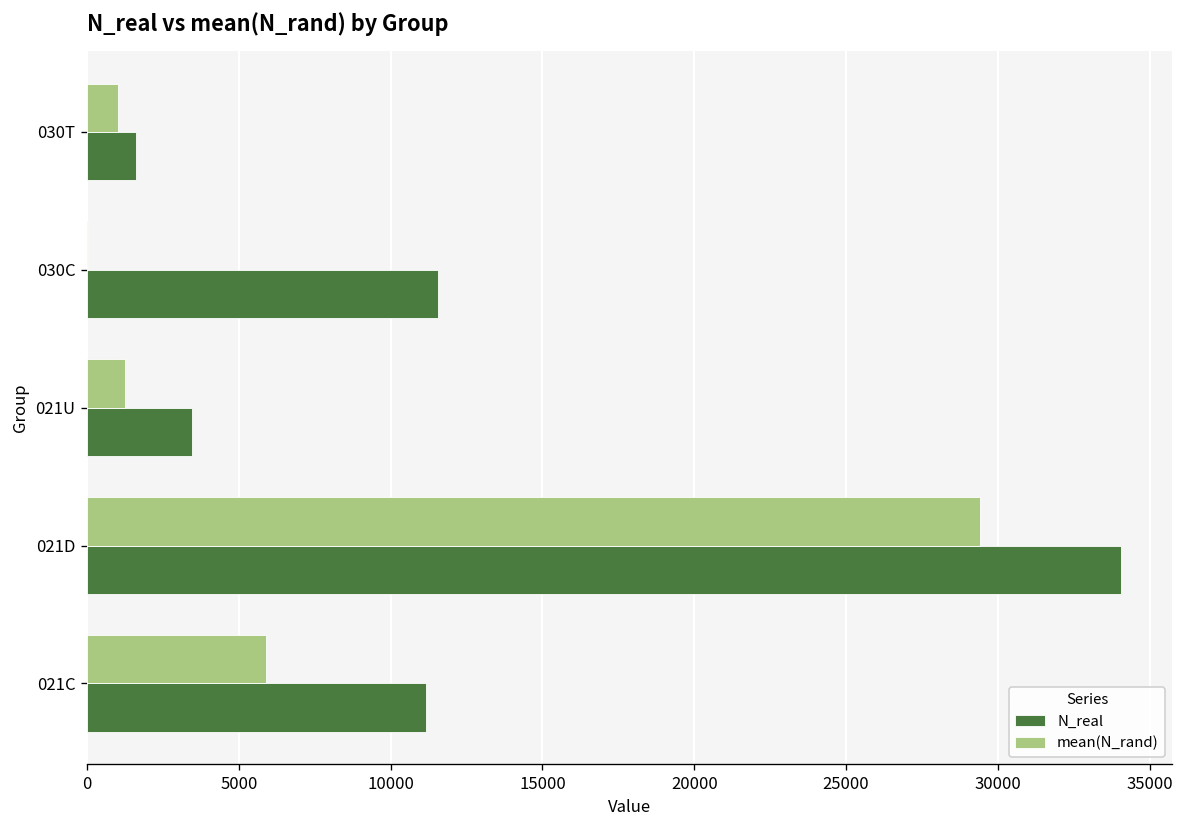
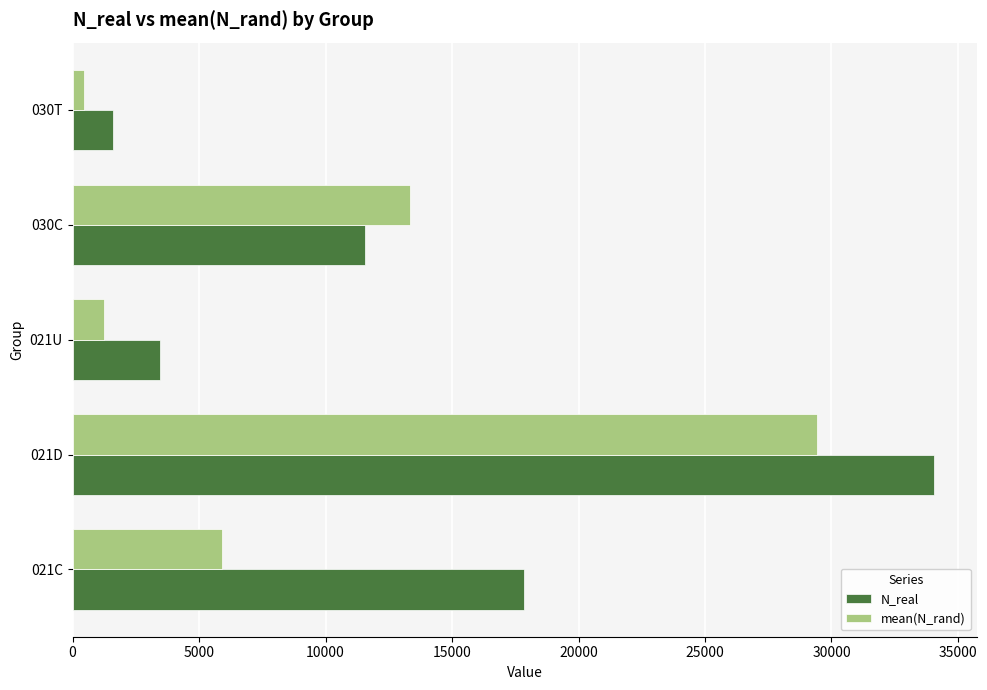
mean(N_rand), 030T: 1000 -> 500
mean(N_rand), 030C: 0 -> 13300
N_real, 021C: 11200 -> 17900
